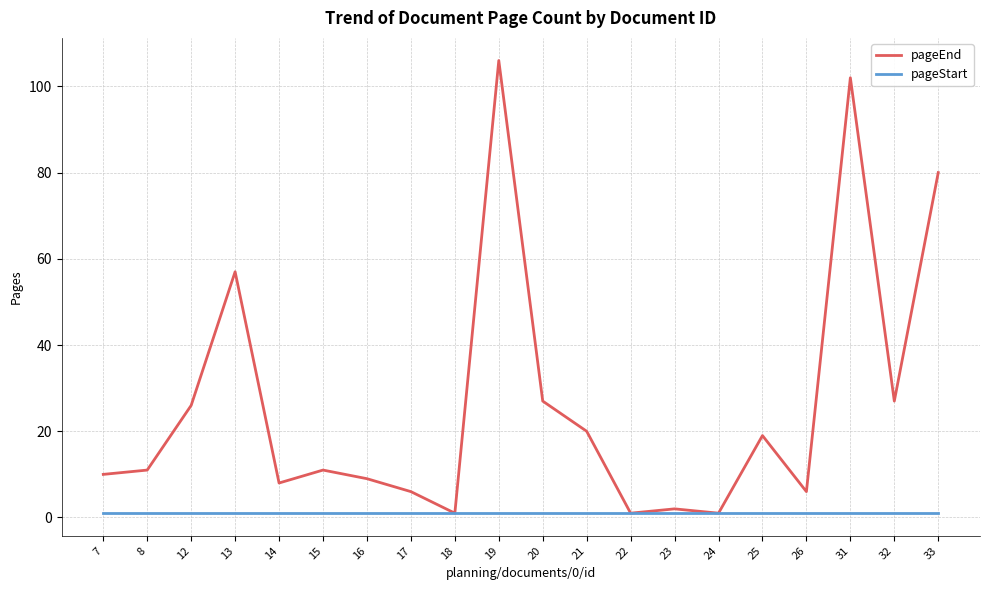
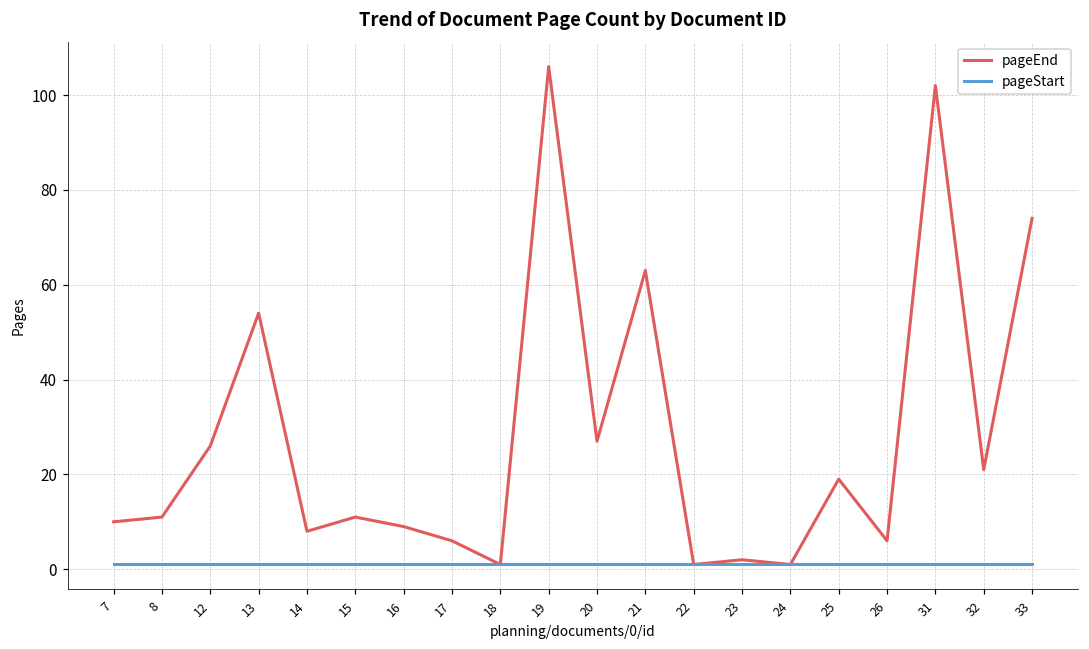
pageEnd, 13: 57 -> 54
pageEnd, 21: 20 -> 63
pageEnd, 32: 27 -> 21
pageEnd, 33: 80 -> 74
